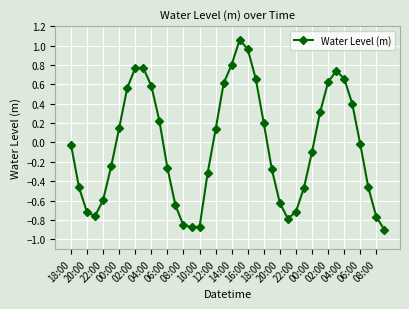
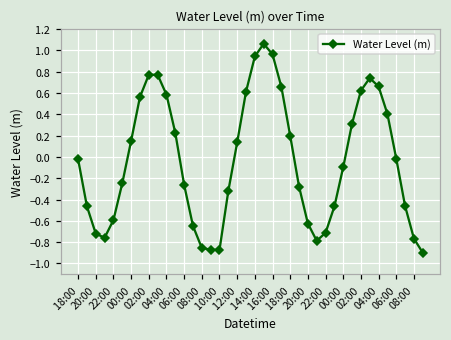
14:00: 0.8 -> 0.9
